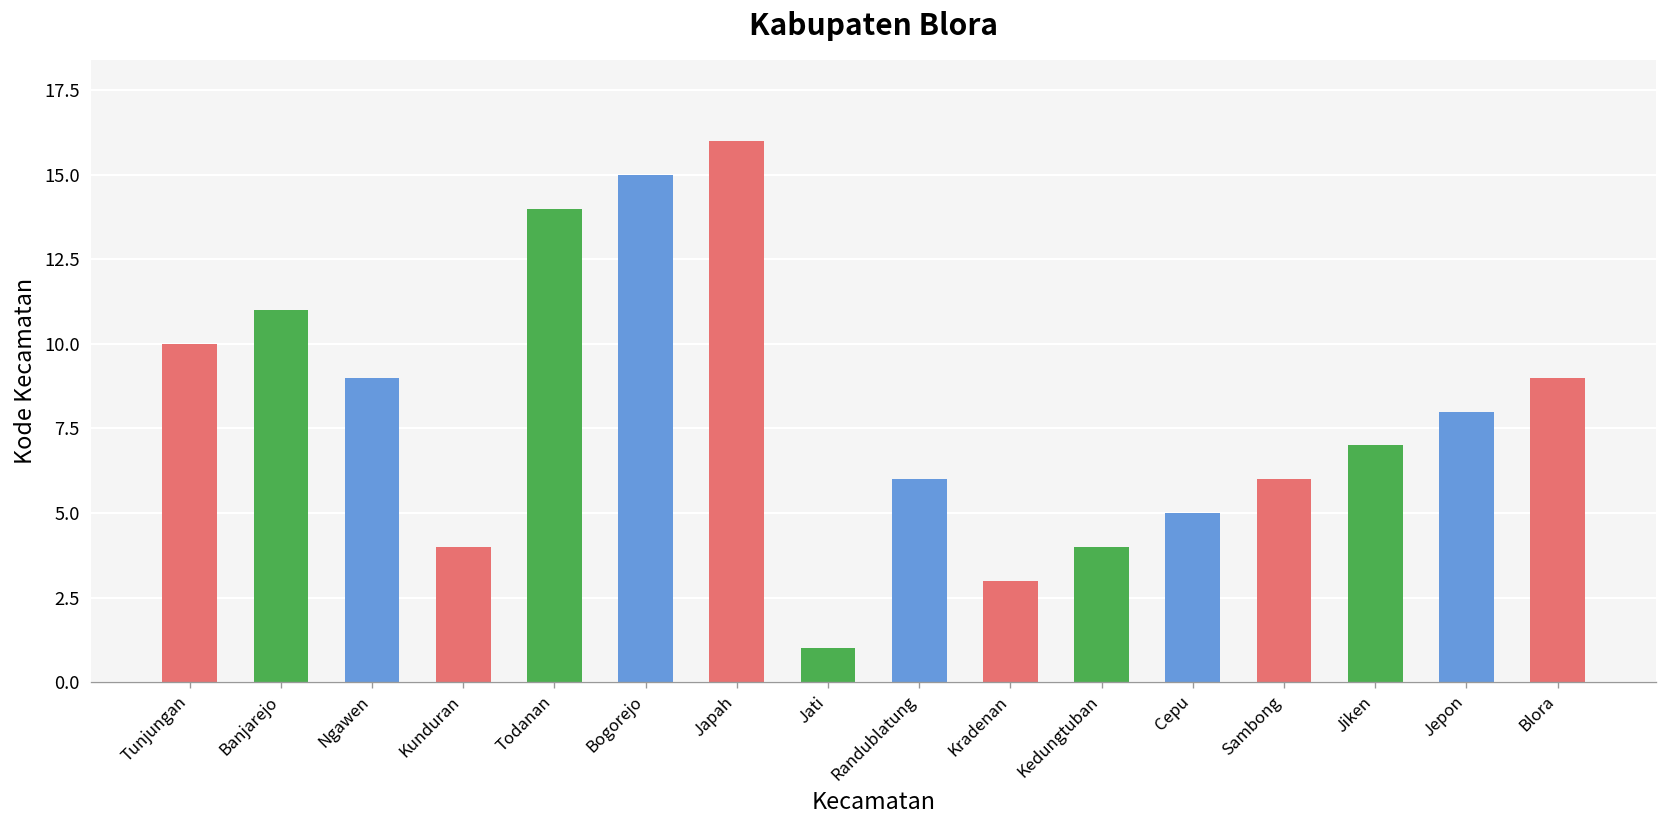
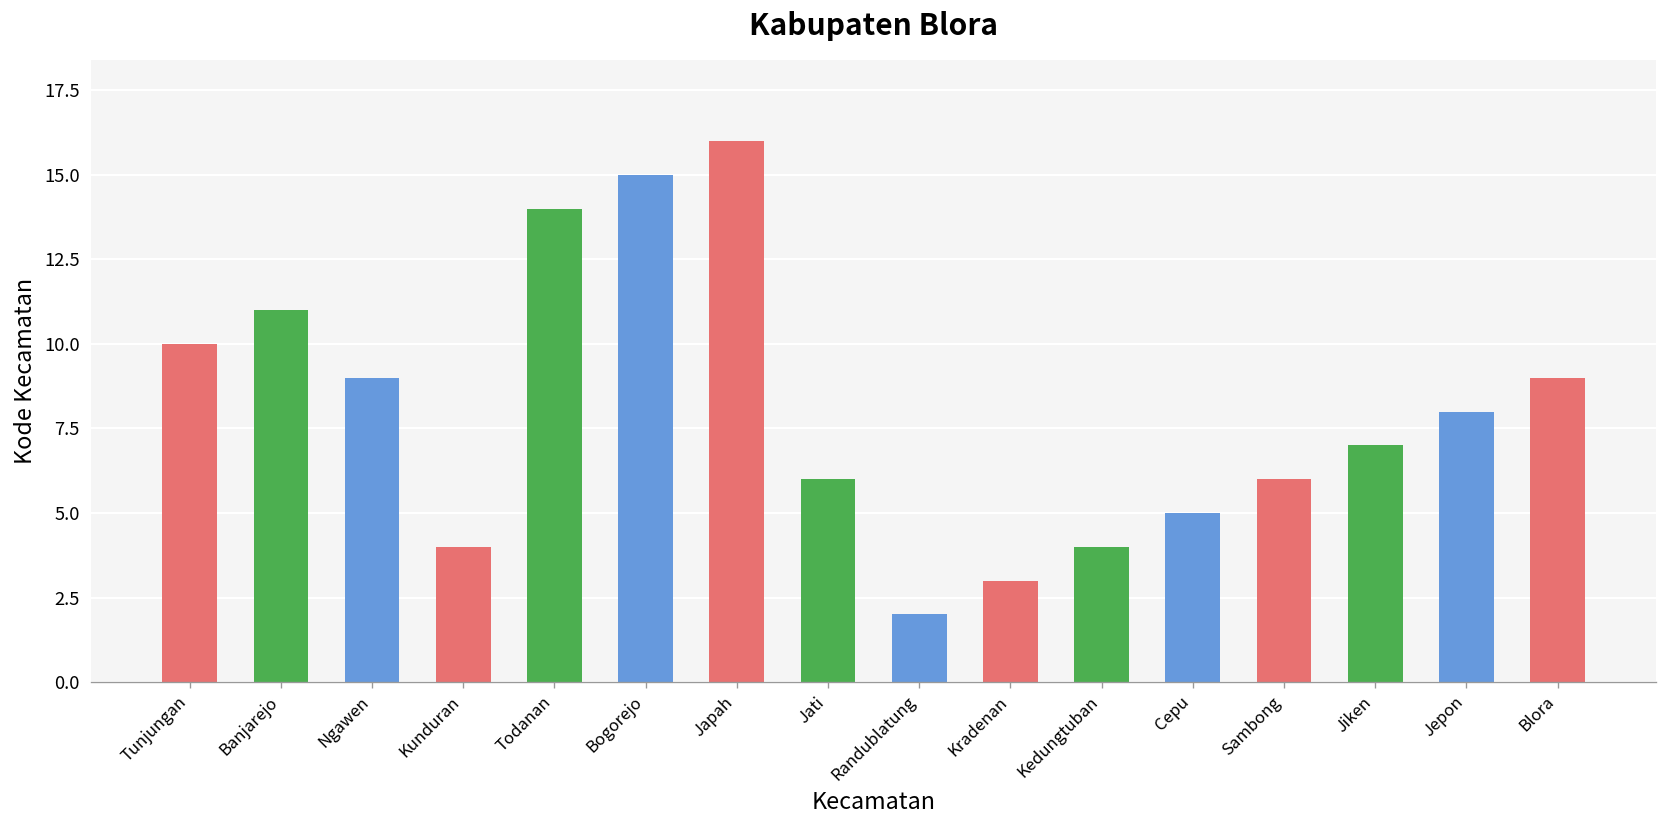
Jati: 1 -> 6
Randublatung: 6 -> 2
